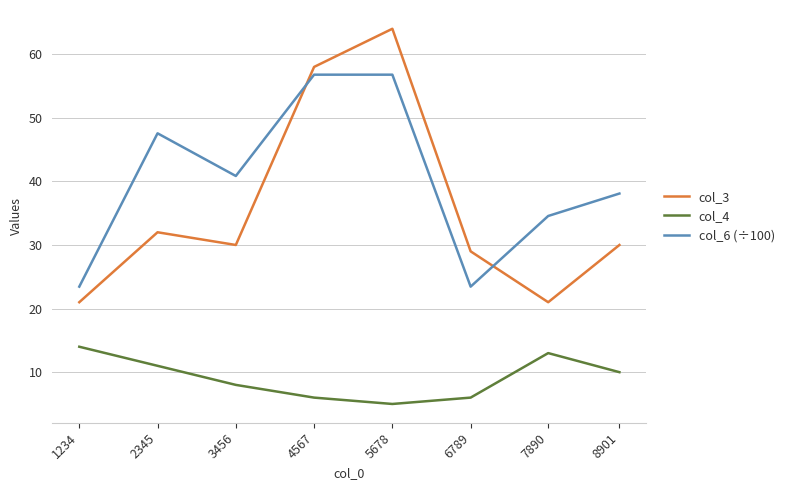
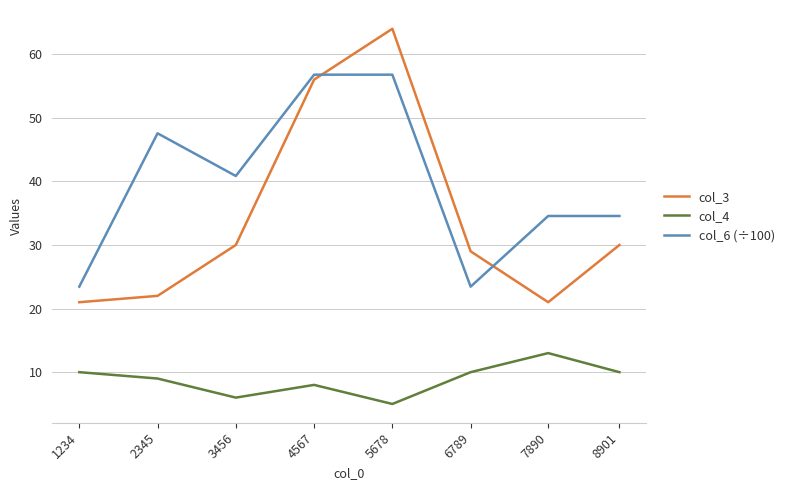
col_4, 1234: 14 -> 10
col_3, 2345: 32 -> 22
col_4, 2345: 11 -> 9
col_4, 3456: 8 -> 6
col_3, 4567: 58 -> 56
col_4, 4567: 6 -> 8
col_4, 6789: 6 -> 10
col_6 (÷100), 8901: 38 -> 35
